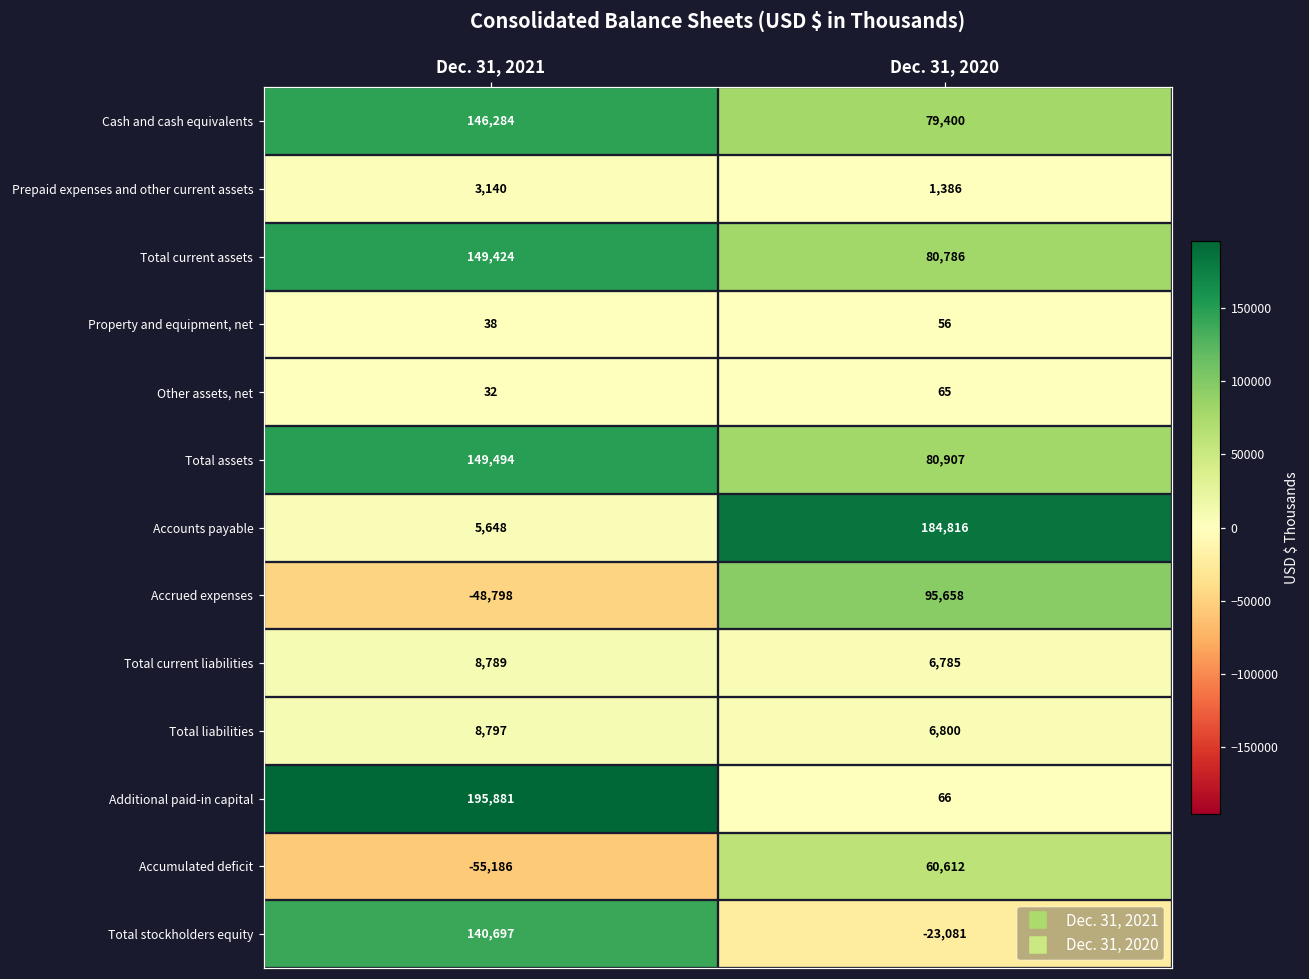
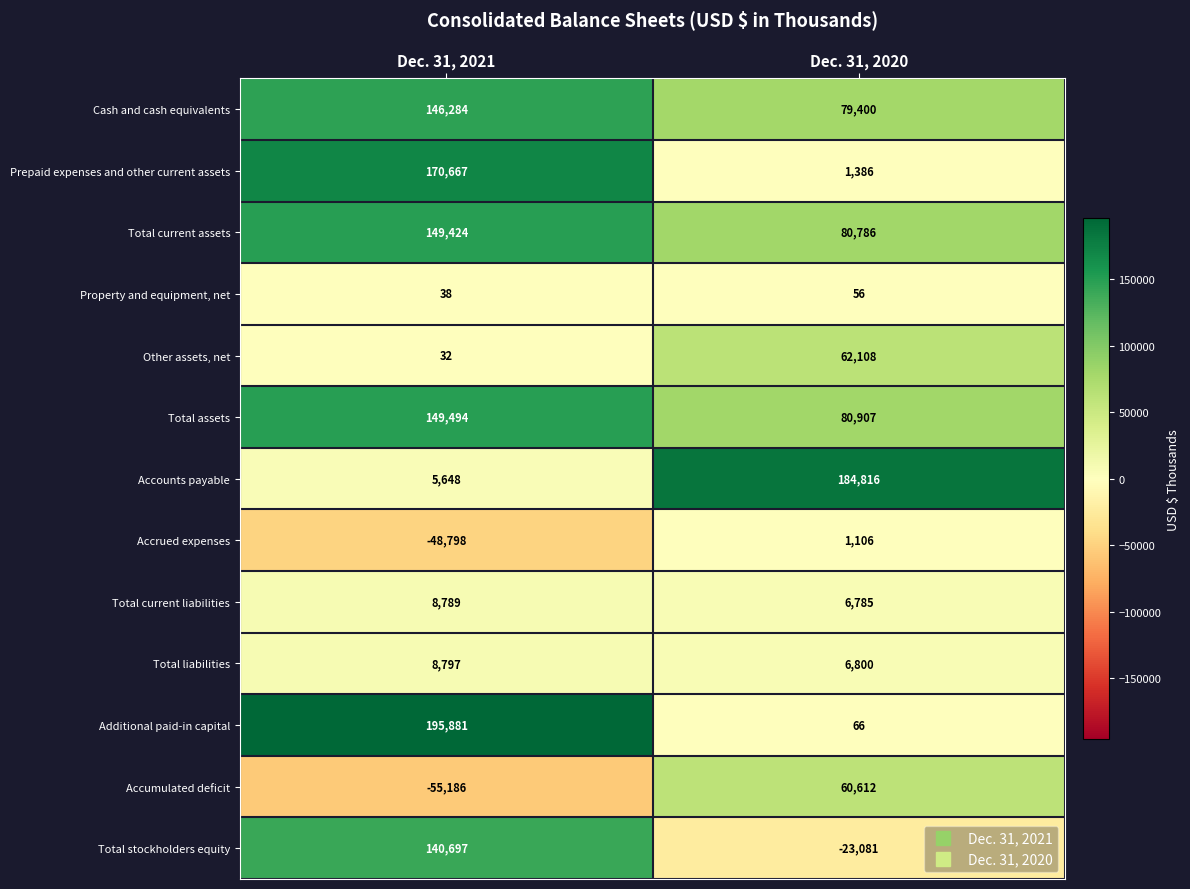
Prepaid expenses and other current assets, Dec. 31, 2021: 3,140 -> 170,667
Other assets, net, Dec. 31, 2020: 65 -> 62,108
Accrued expenses, Dec. 31, 2020: 95,658 -> 1,106
